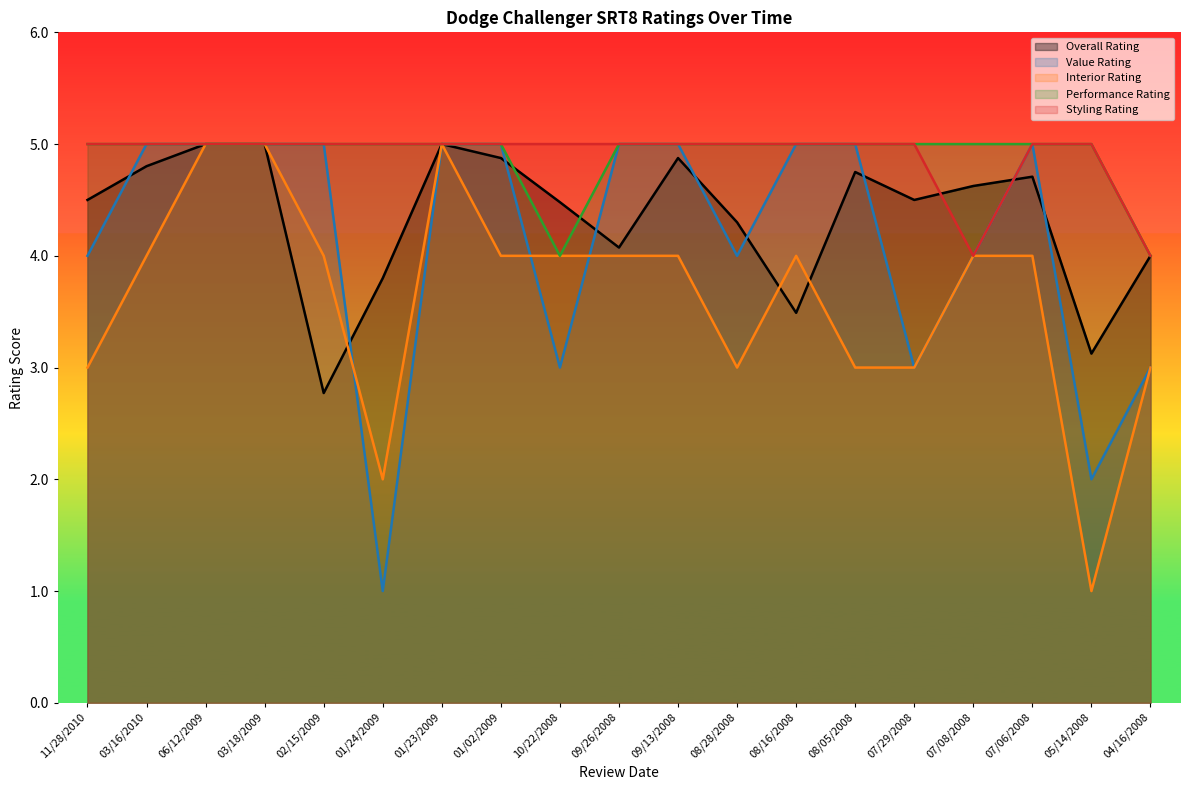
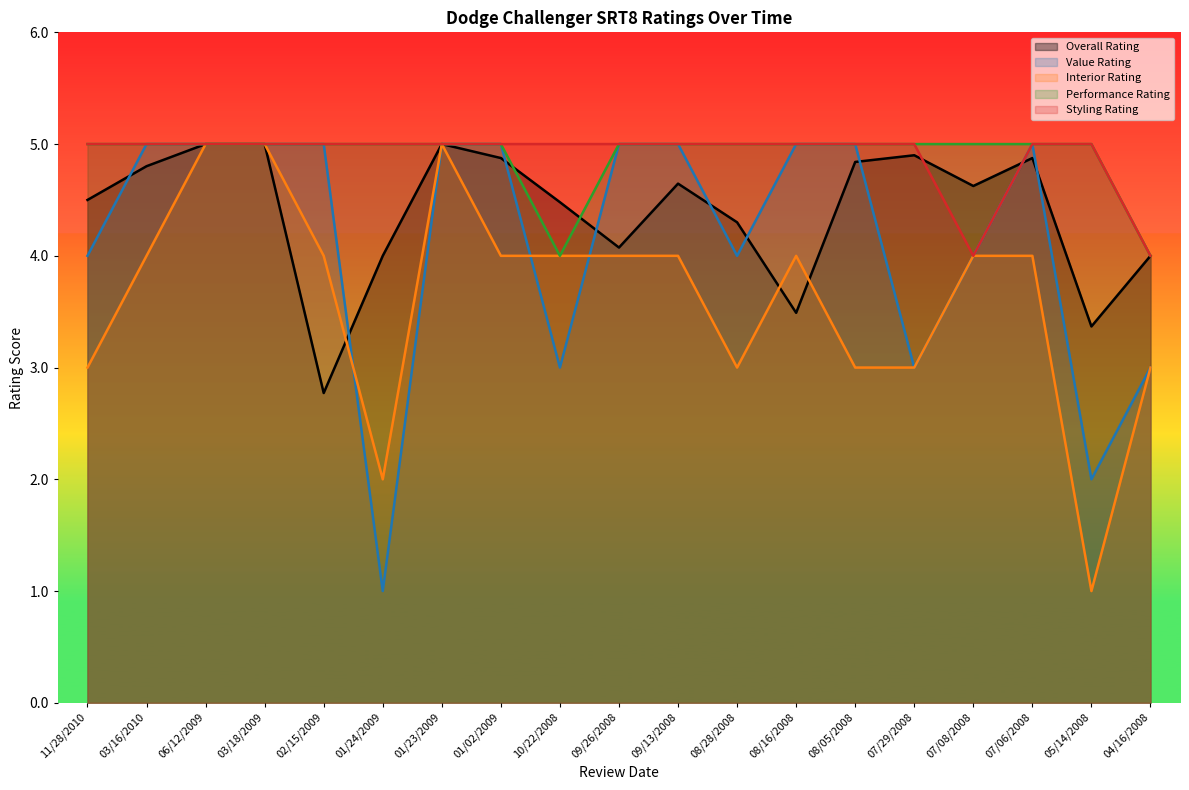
Overall Rating, 01/24/2009: 3.8 -> 4.0
Overall Rating, 09/13/2008: 4.88 -> 4.65
Overall Rating, 08/05/2008: 4.75 -> 4.84
Overall Rating, 07/29/2008: 4.5 -> 4.9
Overall Rating, 07/06/2008: 4.71 -> 4.88
Overall Rating, 05/14/2008: 3.13 -> 3.37
